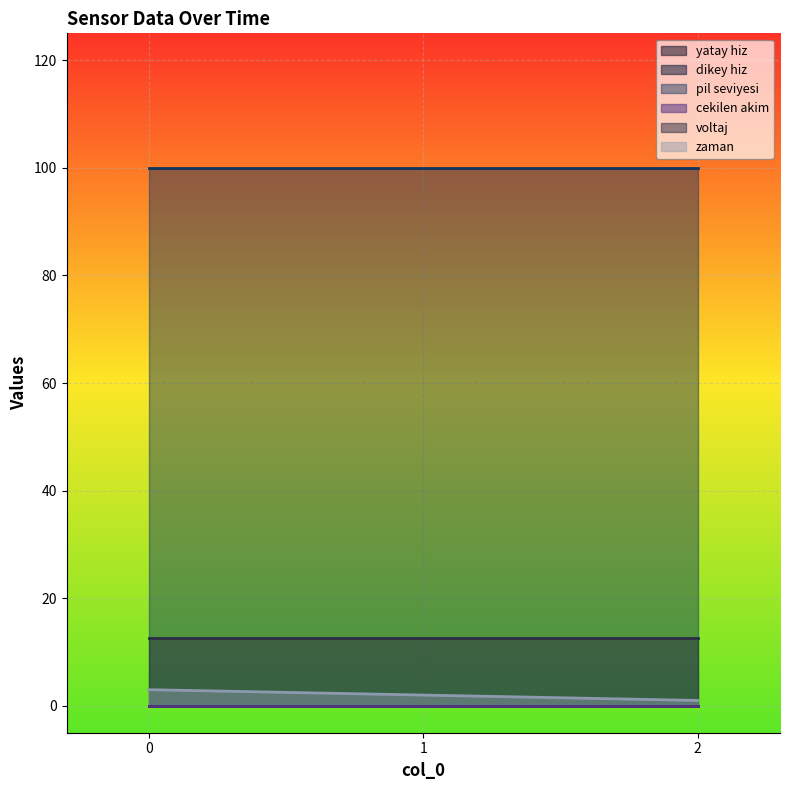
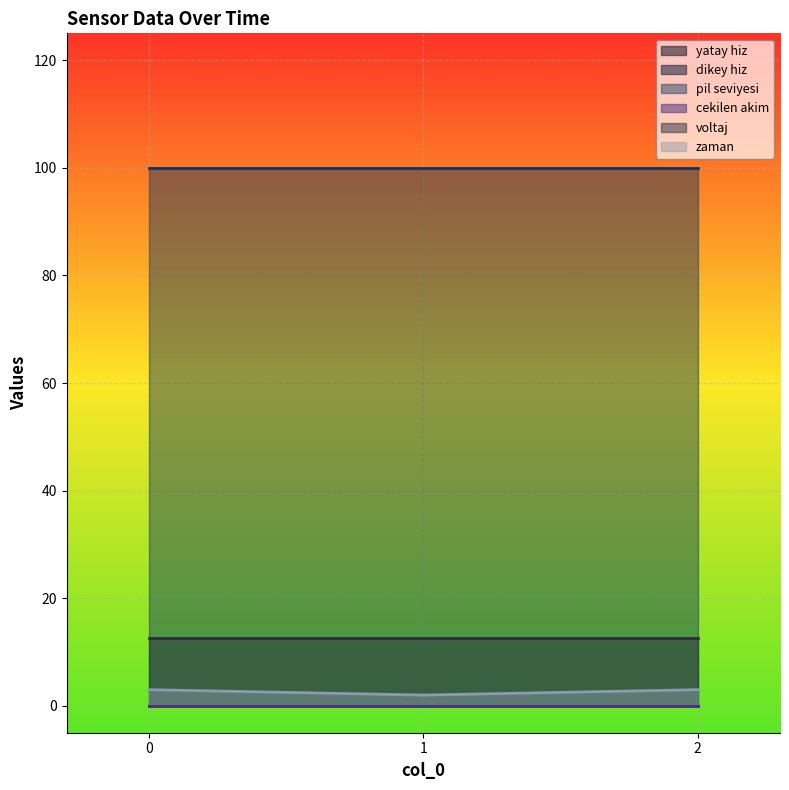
zaman, 2: 1 -> 3
